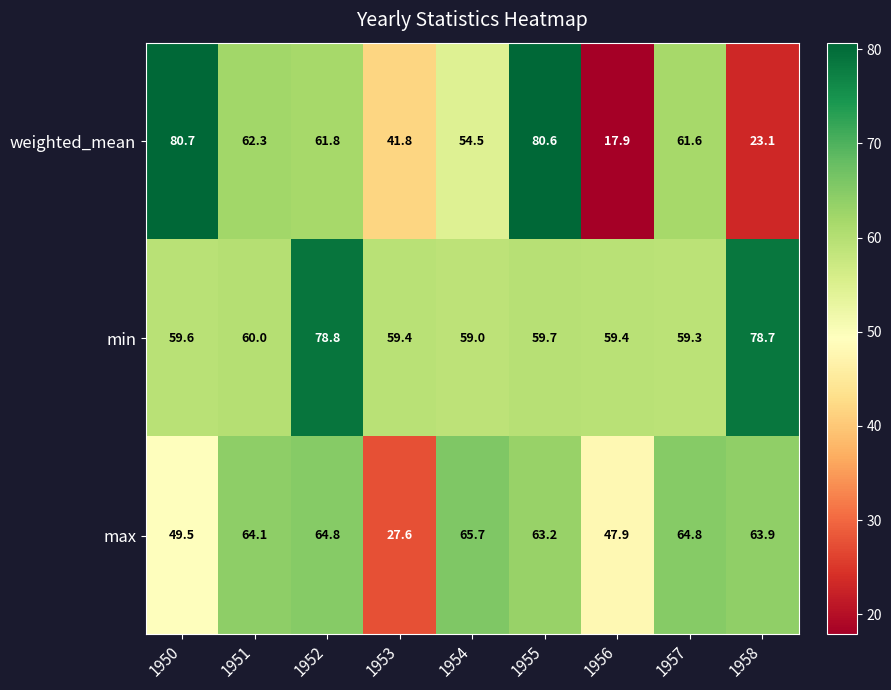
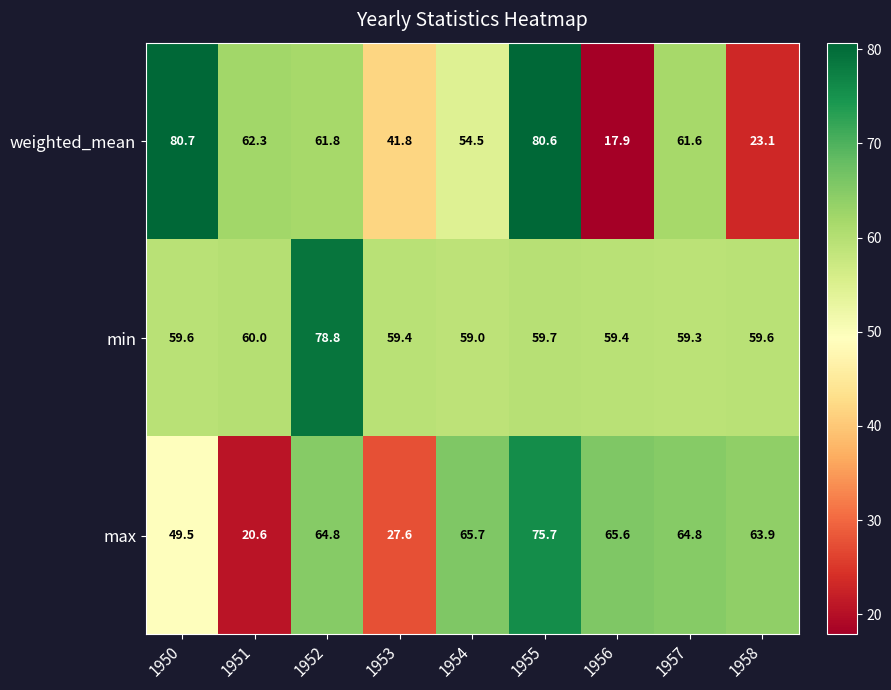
min, 1958: 78.7 -> 59.6
max, 1951: 64.1 -> 20.6
max, 1955: 63.2 -> 75.7
max, 1956: 47.9 -> 65.6
